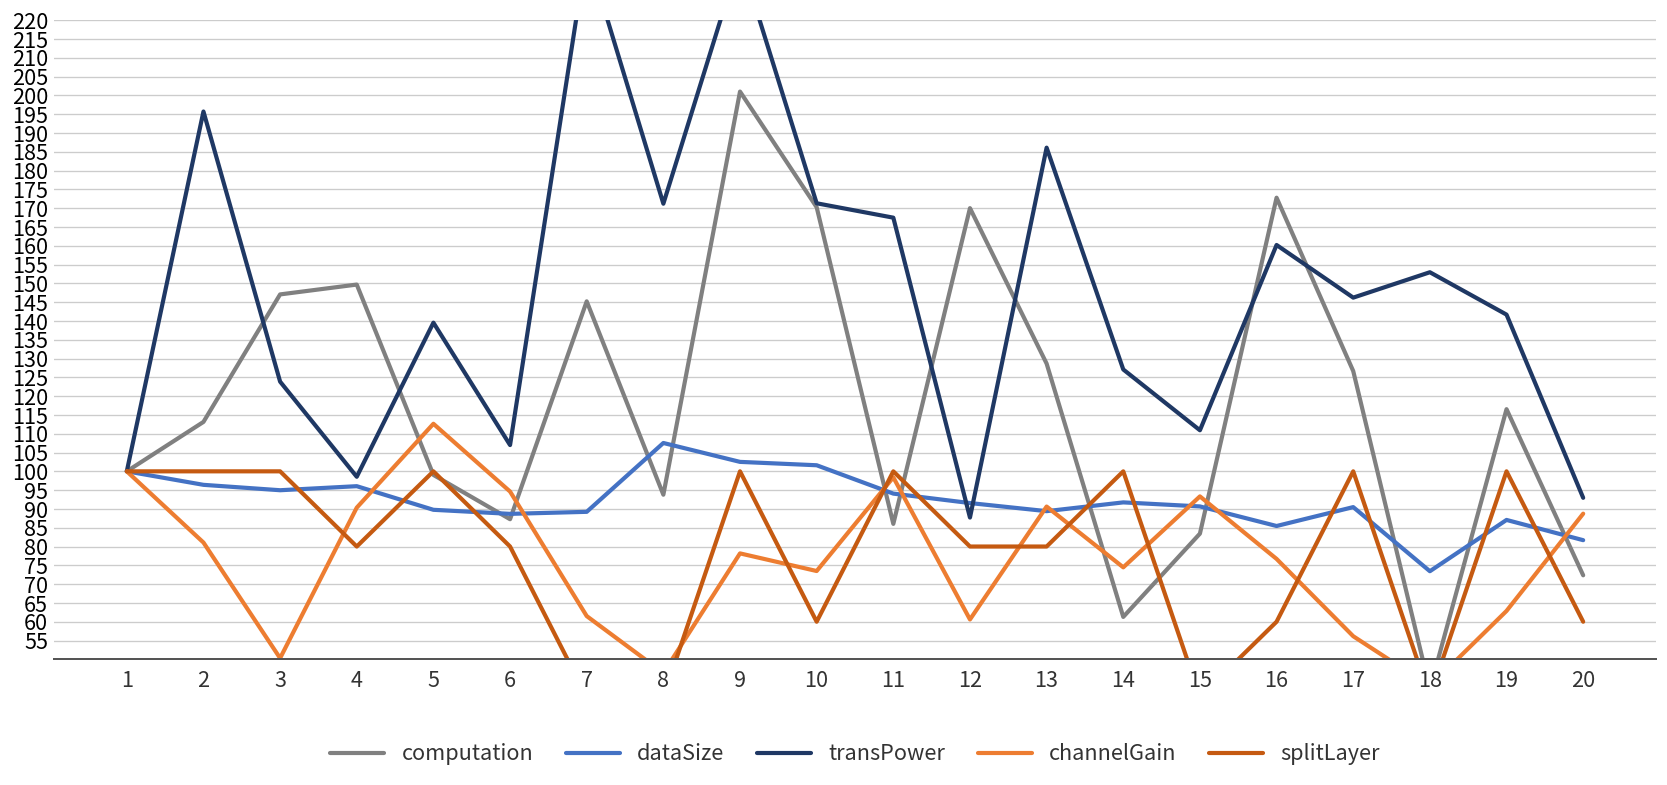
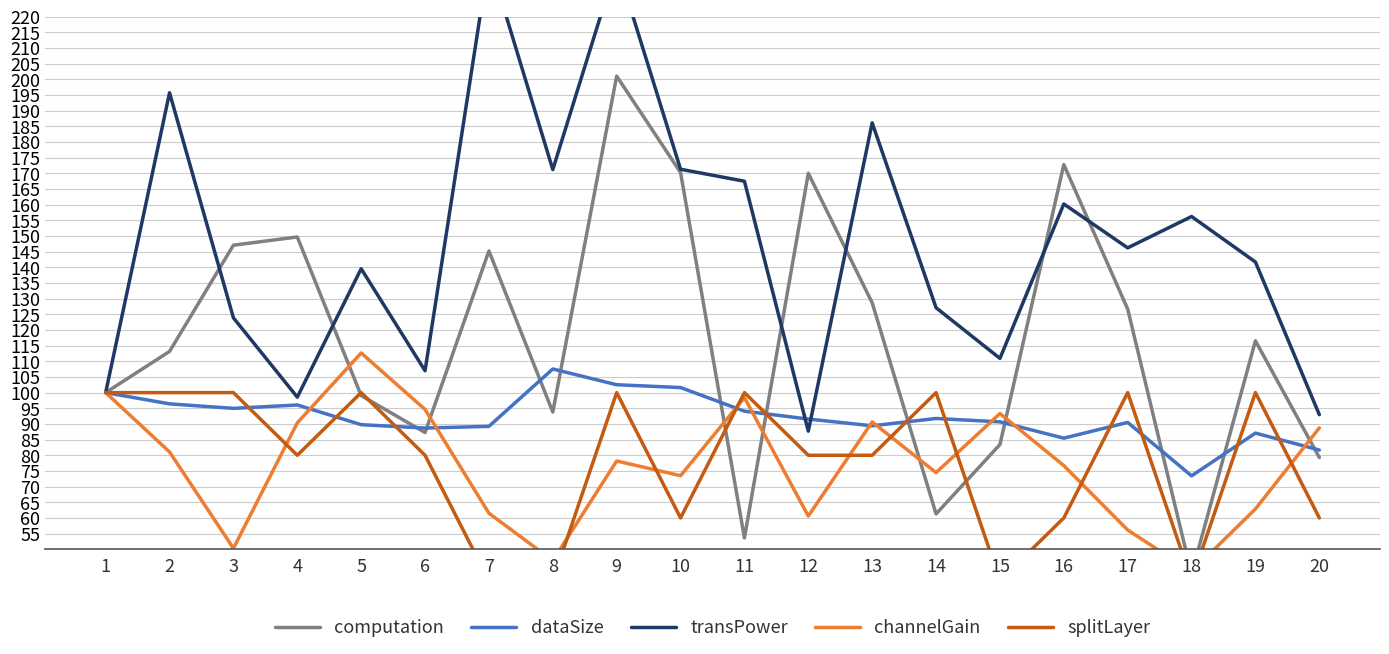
computation, 11: 86 -> 54
transPower, 18: 153 -> 156
computation, 20: 72 -> 79
